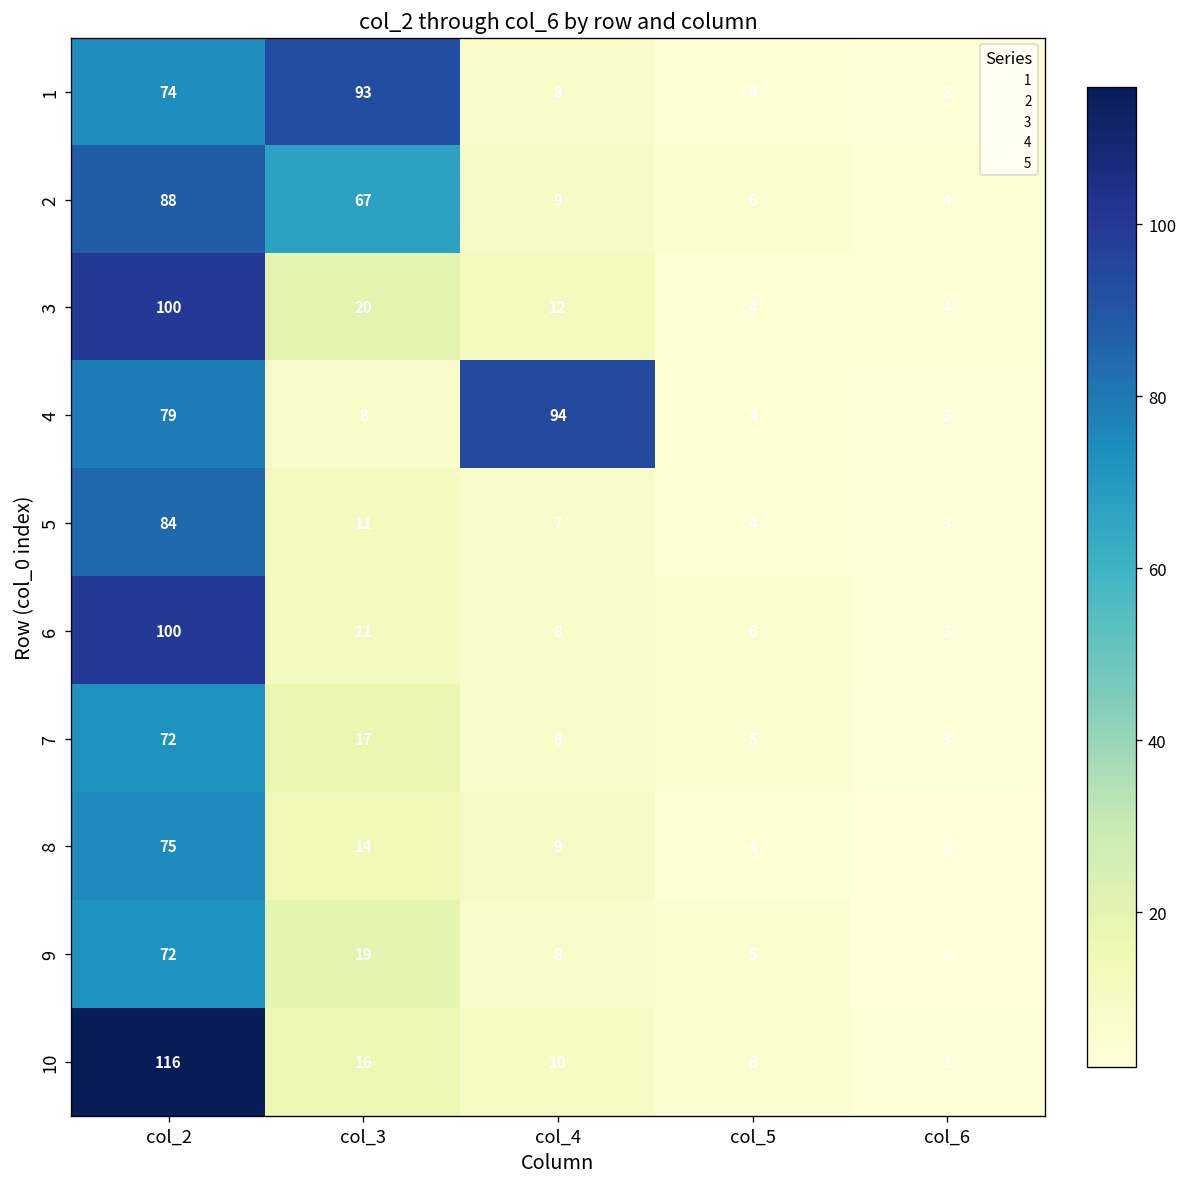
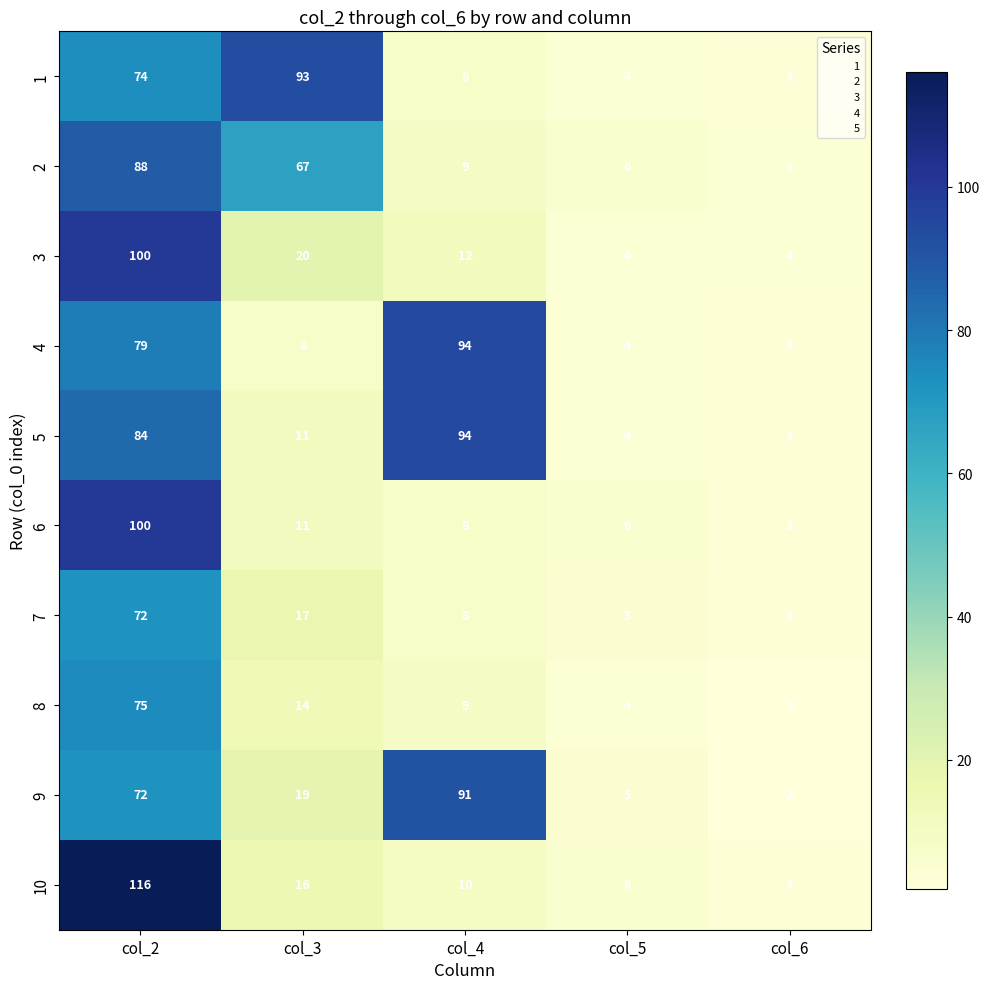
5, col_4: 7 -> 94
9, col_4: 8 -> 91
